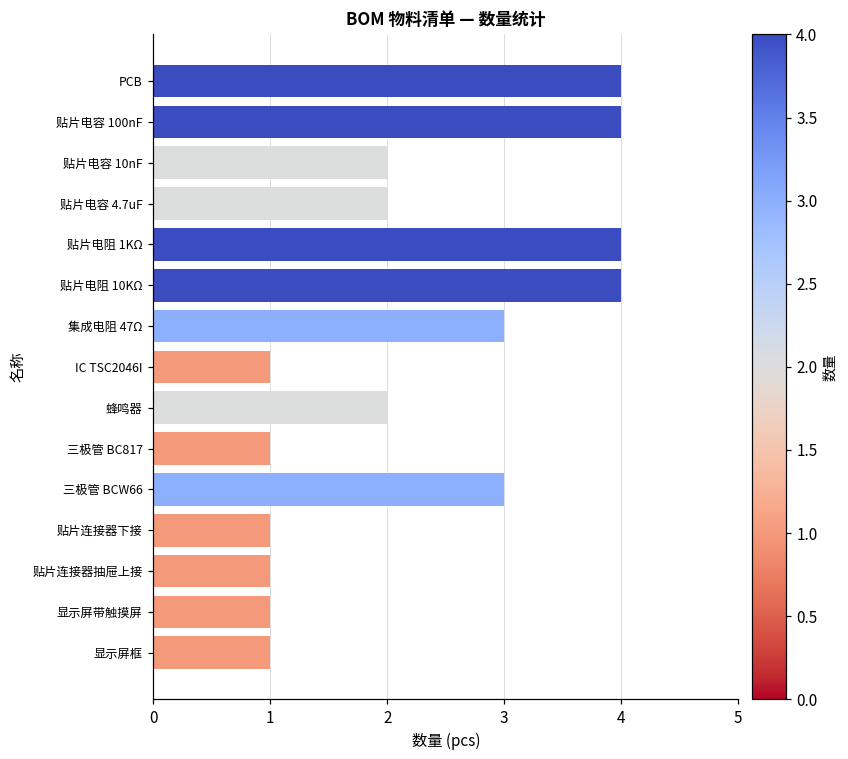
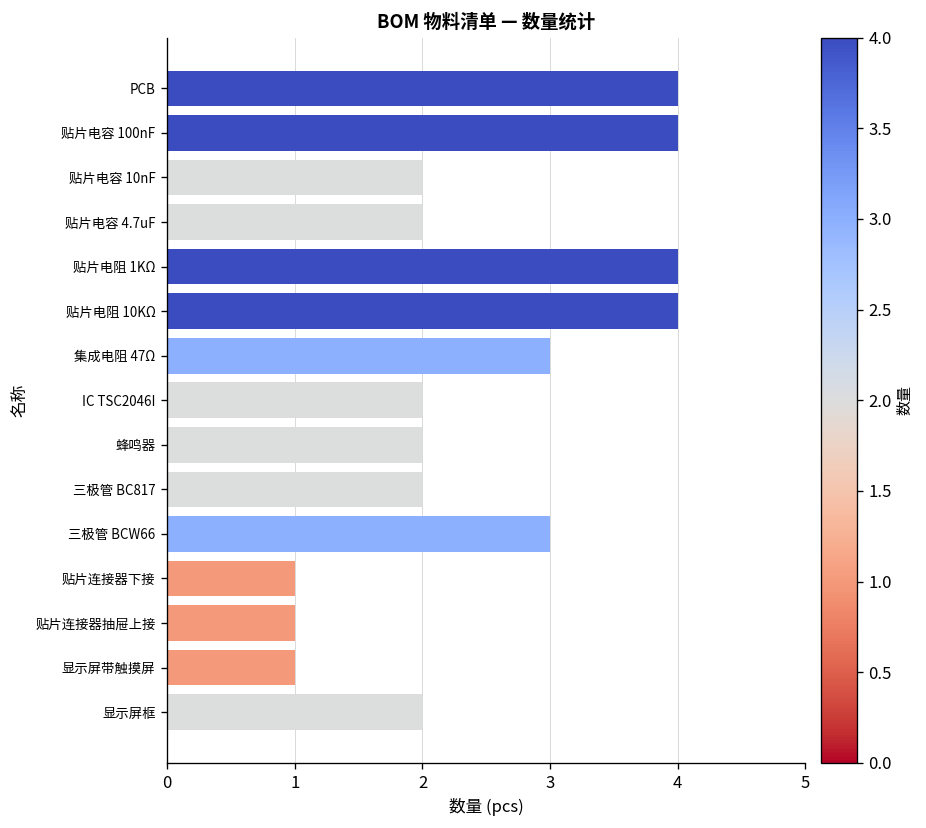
IC TSC2046I: 1 -> 2
三极管 BC817: 1 -> 2
显示屏框: 1 -> 2
